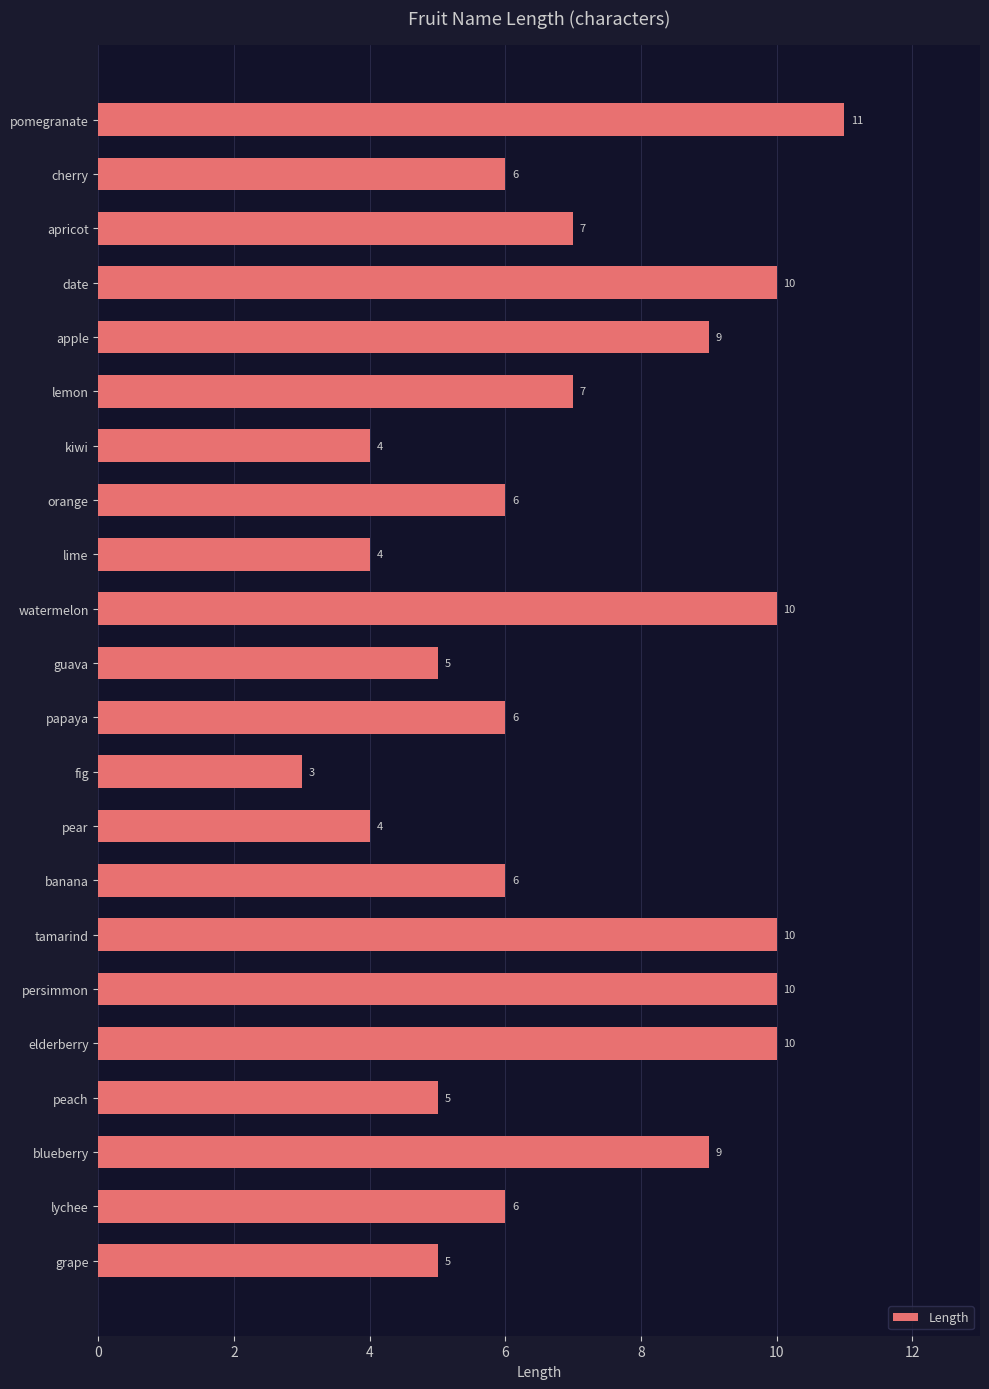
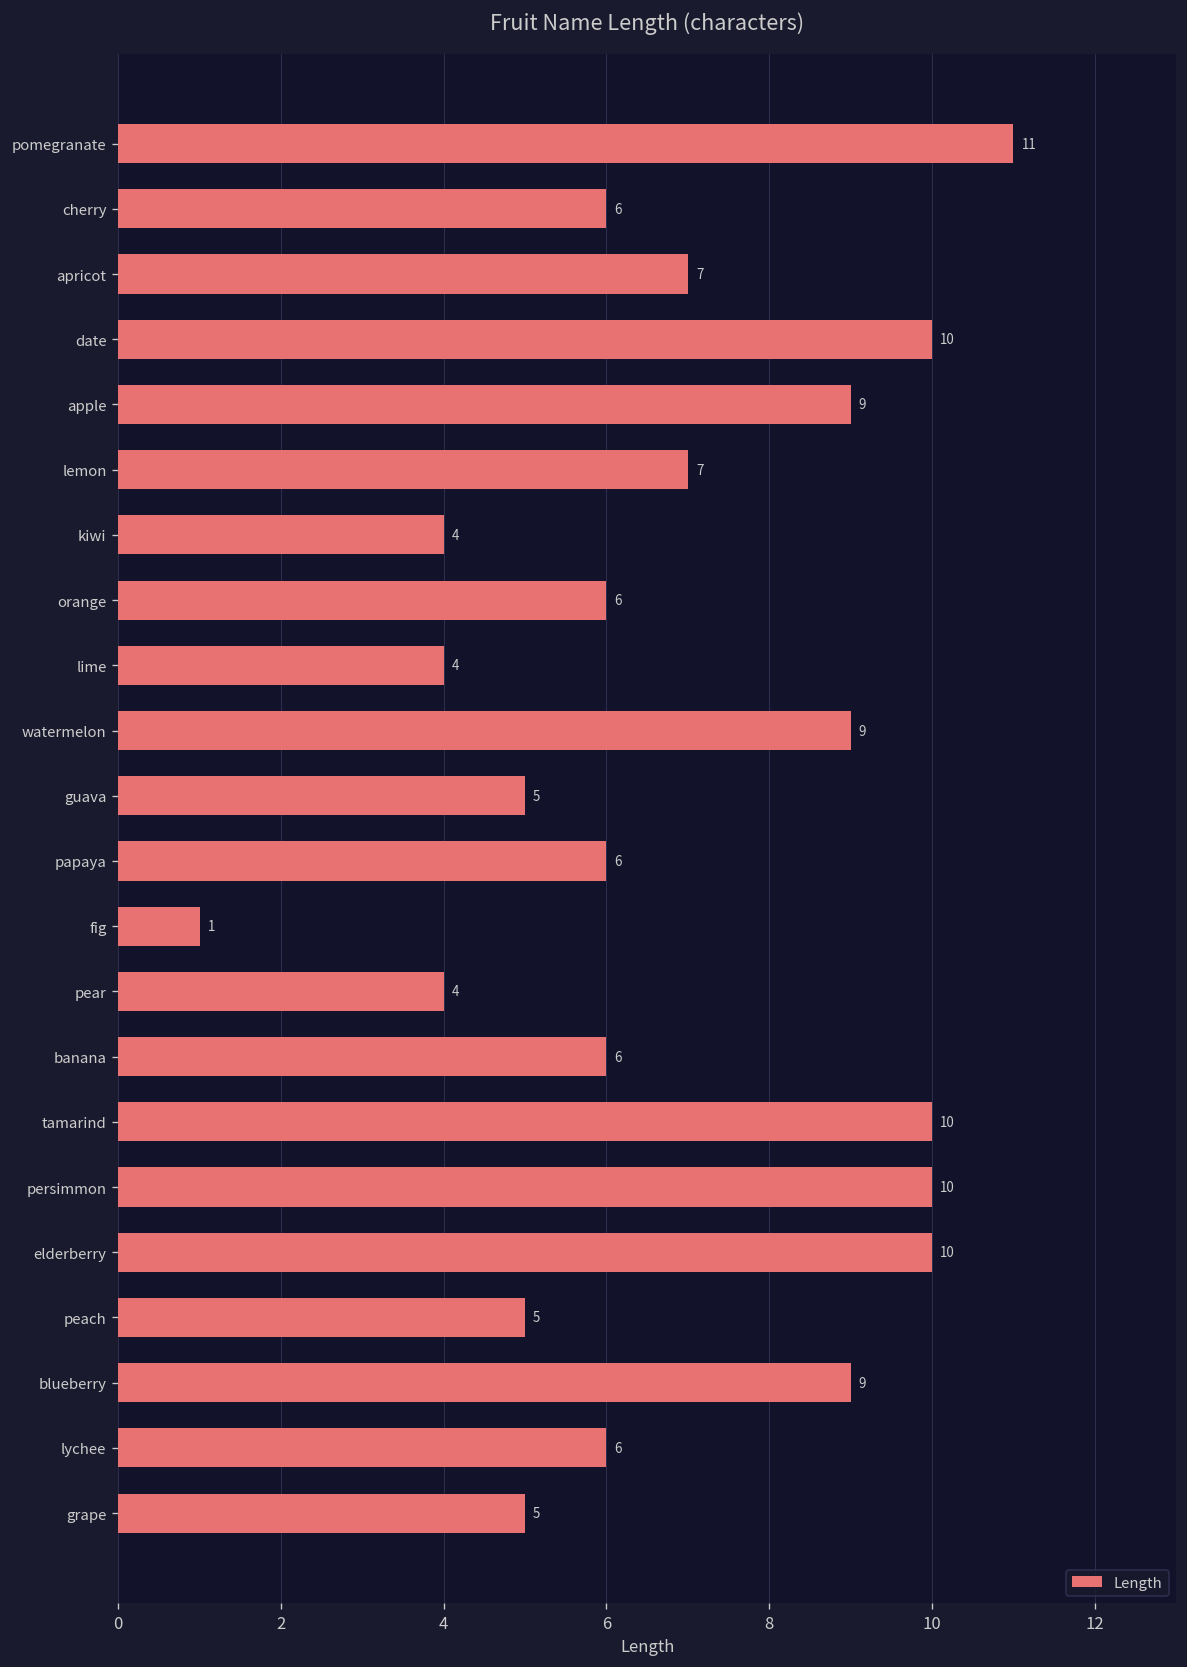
watermelon: 10 -> 9
fig: 3 -> 1
